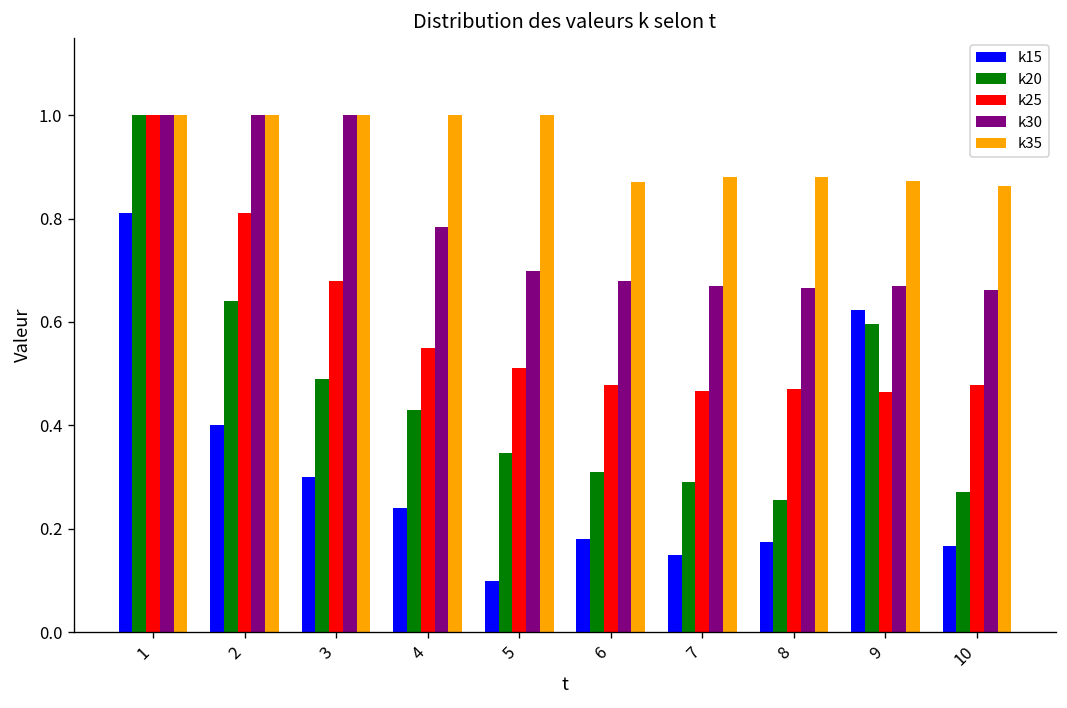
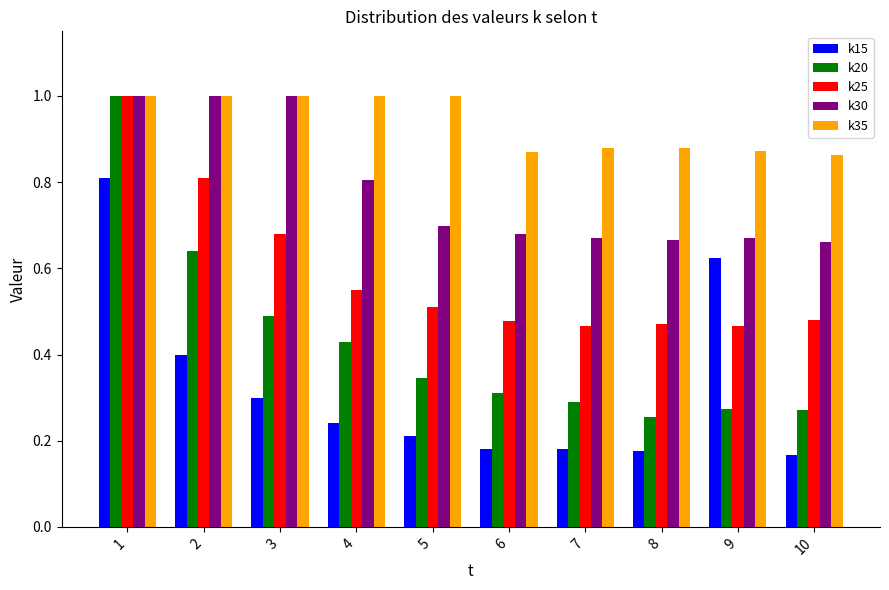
k30, 4: 0.78 -> 0.80
k15, 5: 0.10 -> 0.21
k15, 7: 0.15 -> 0.18
k20, 9: 0.60 -> 0.27
